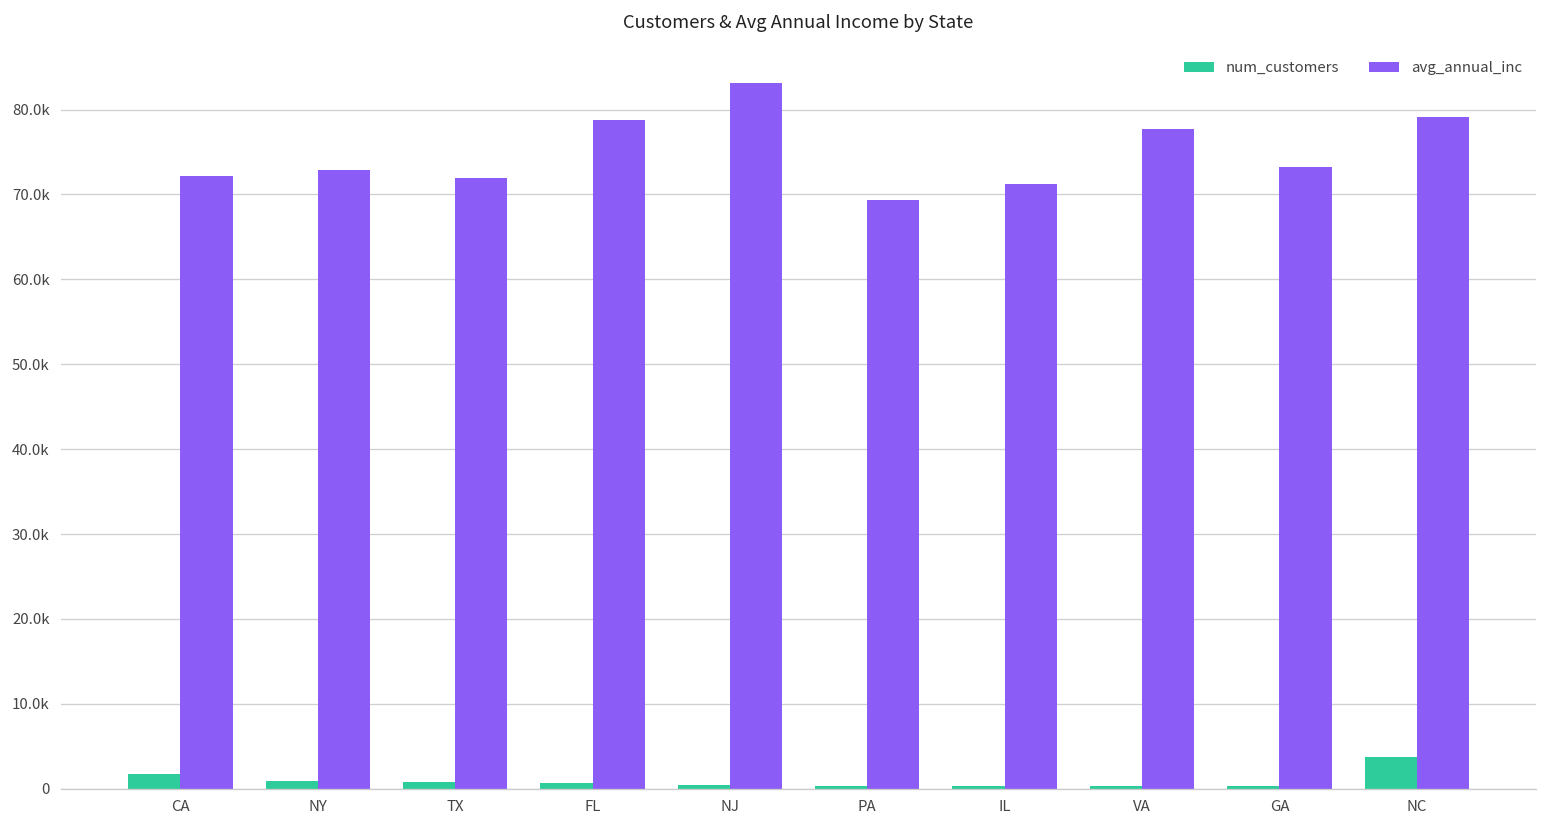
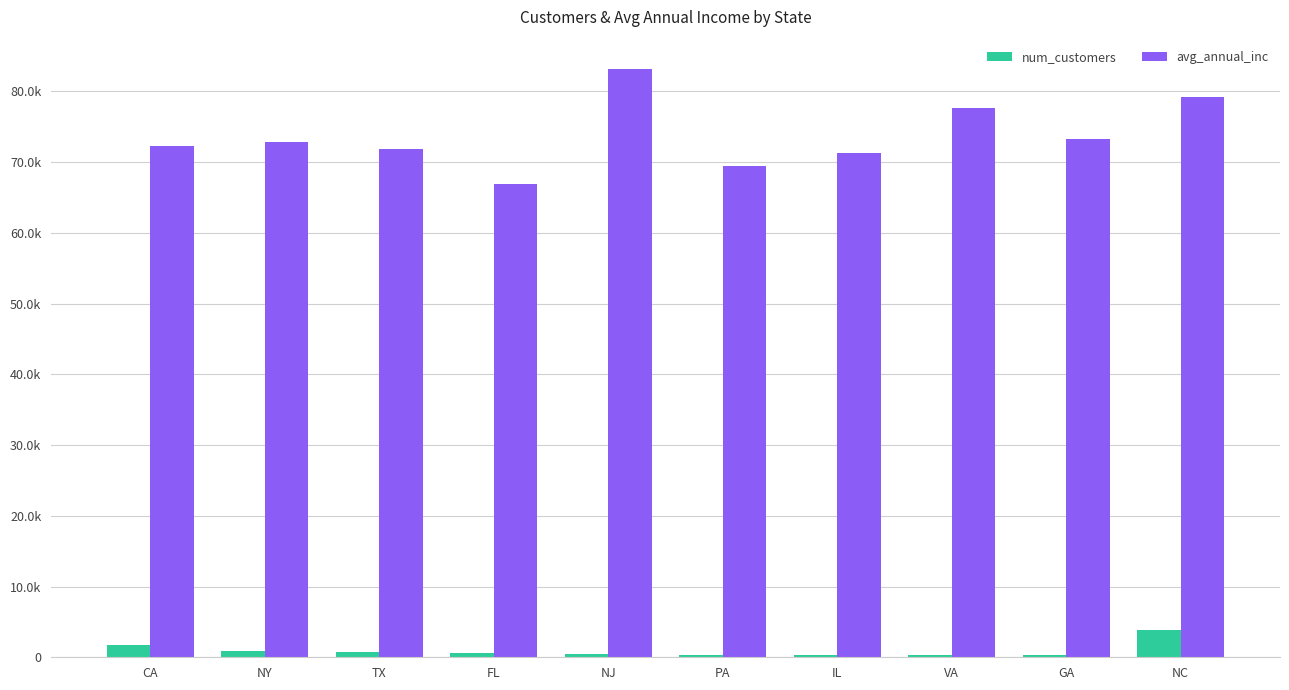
avg_annual_inc, FL: 79000 -> 67000
